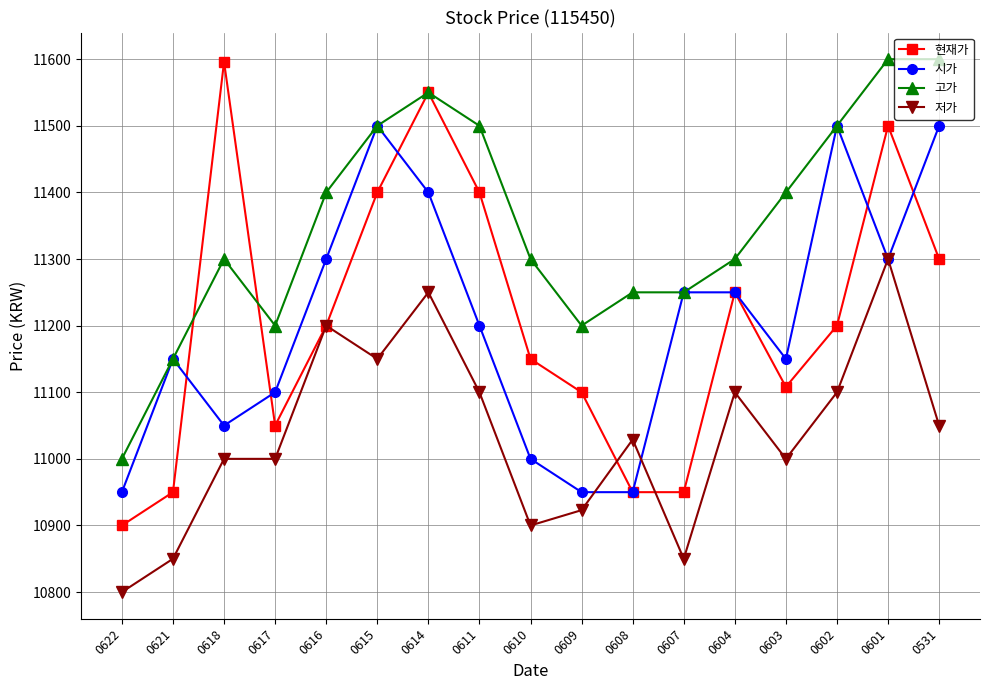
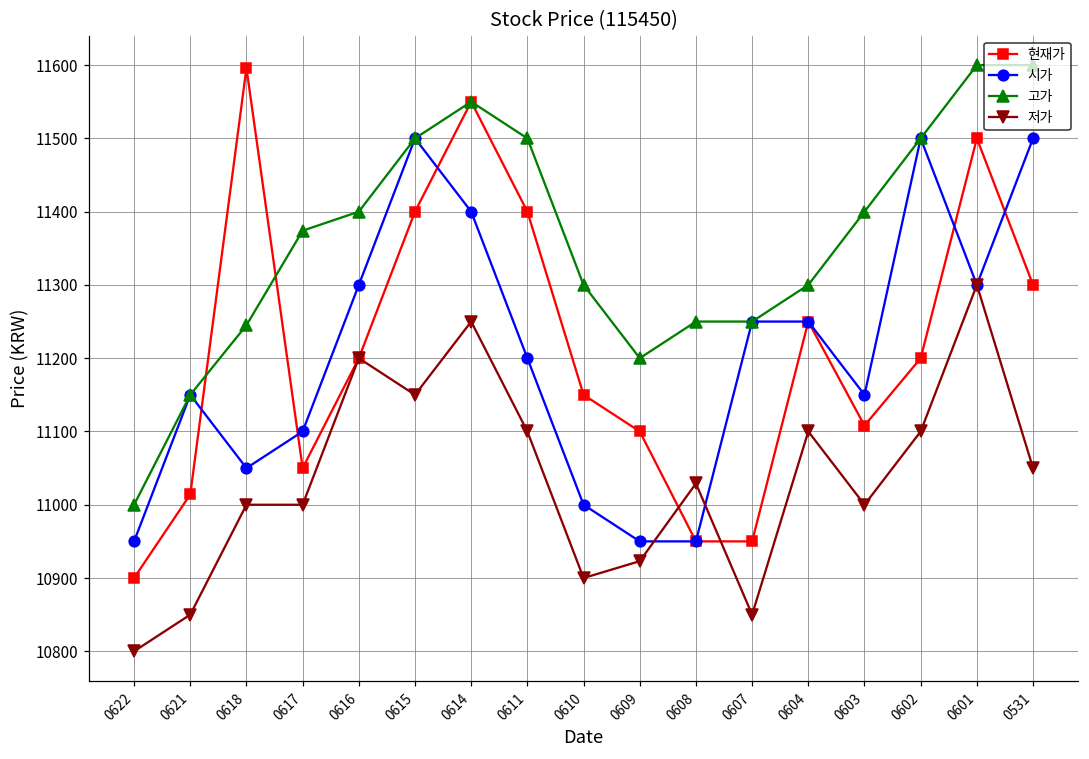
현재가, 0621: 10950 -> 11010
고가, 0618: 11300 -> 11250
고가, 0617: 11200 -> 11370
